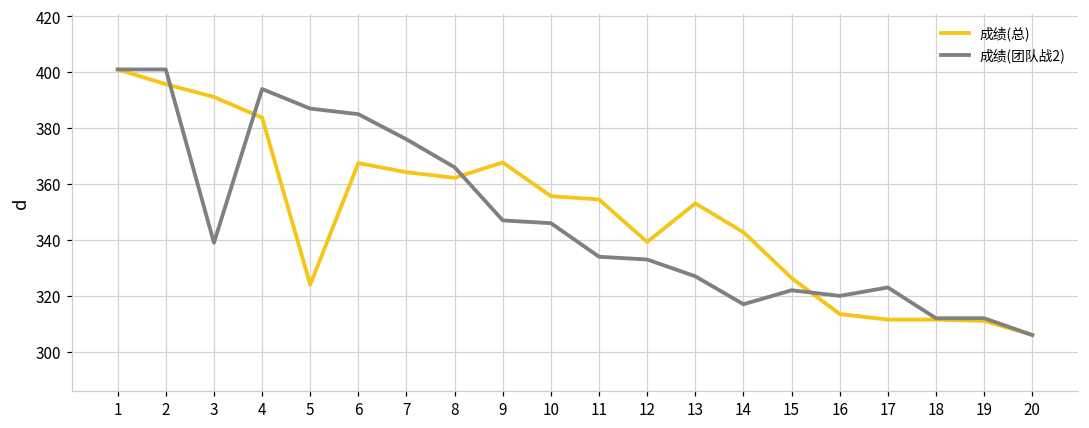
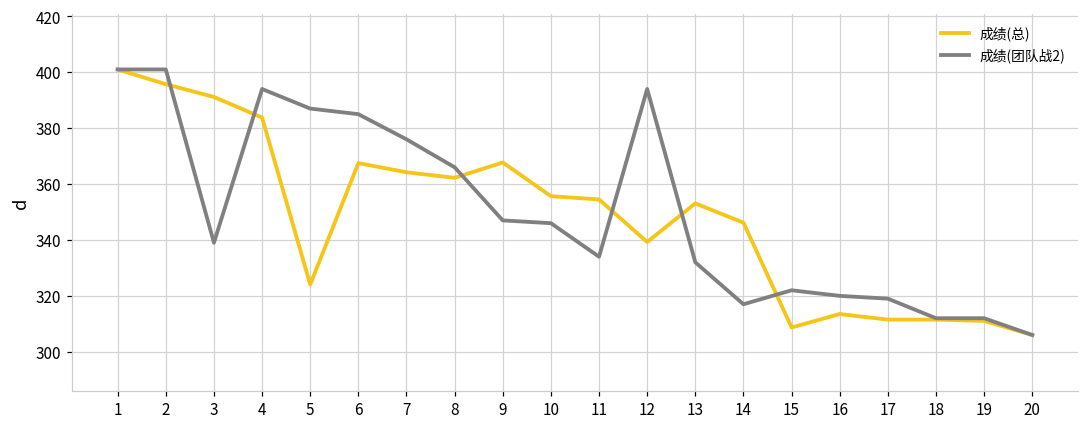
成绩(团队战2), 12: 333 -> 394
成绩(团队战2), 13: 327 -> 332
成绩(总), 14: 343 -> 346
成绩(总), 15: 326 -> 309
成绩(团队战2), 17: 323 -> 319
